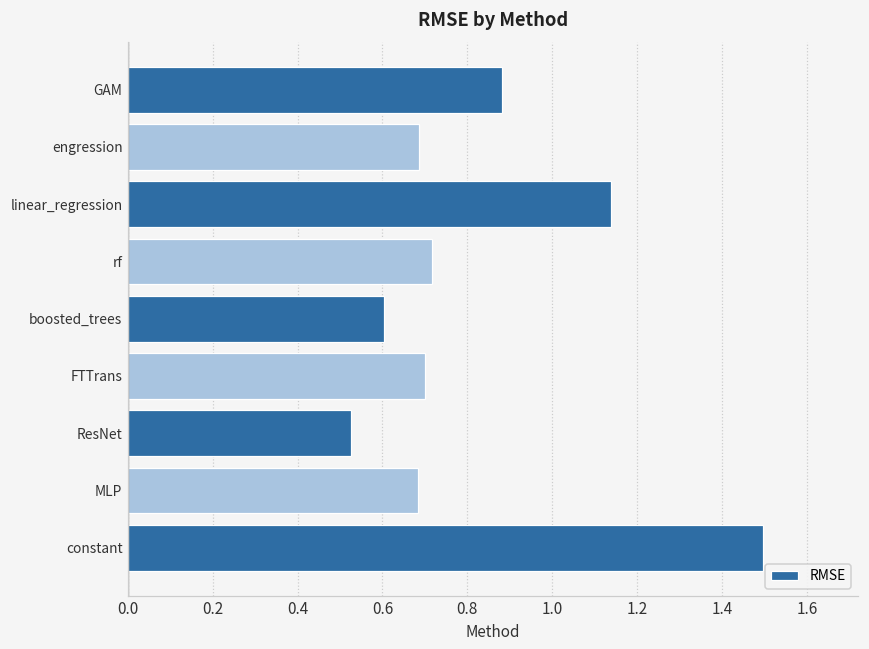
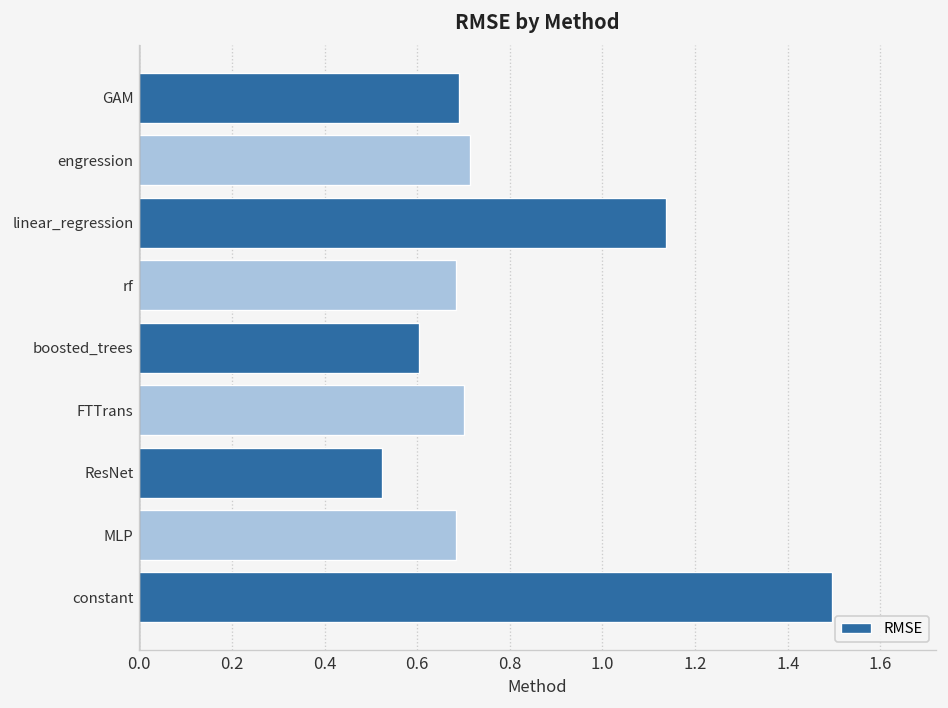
GAM: 0.88 -> 0.69
engression: 0.69 -> 0.71
rf: 0.72 -> 0.68
